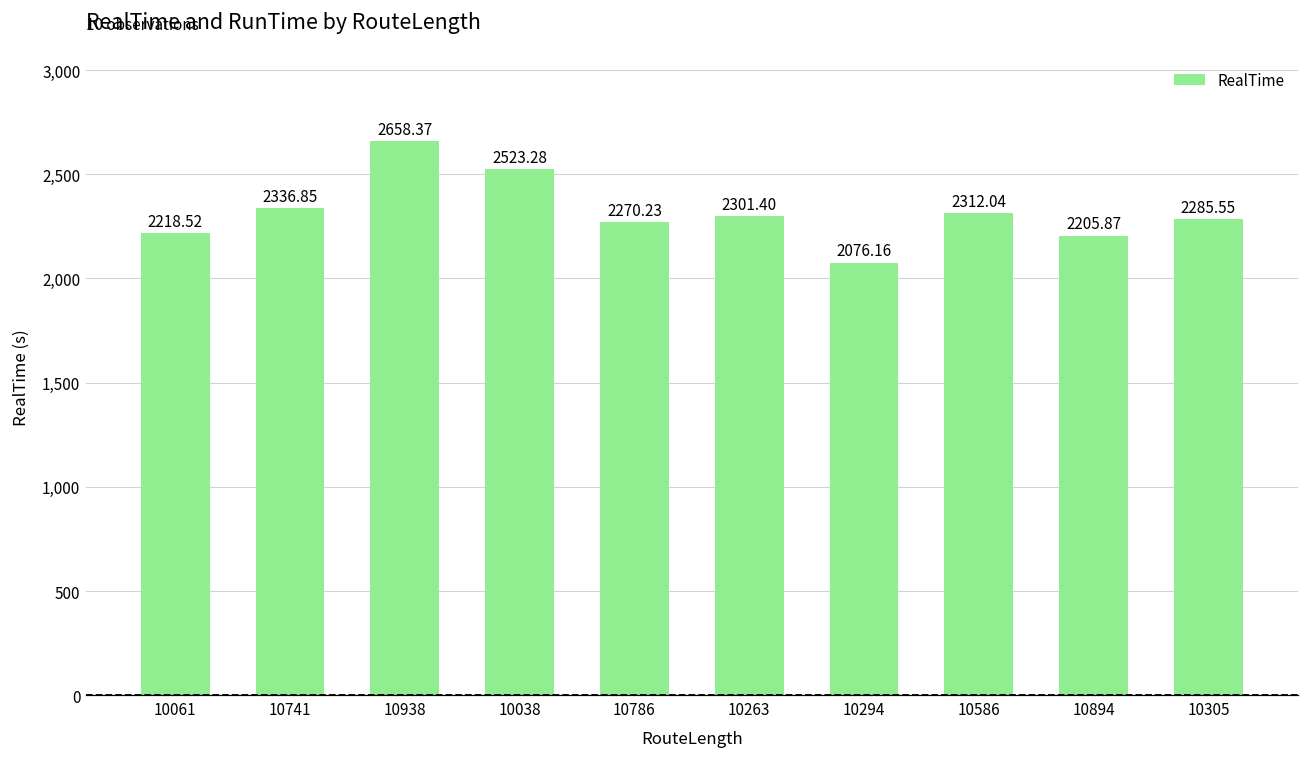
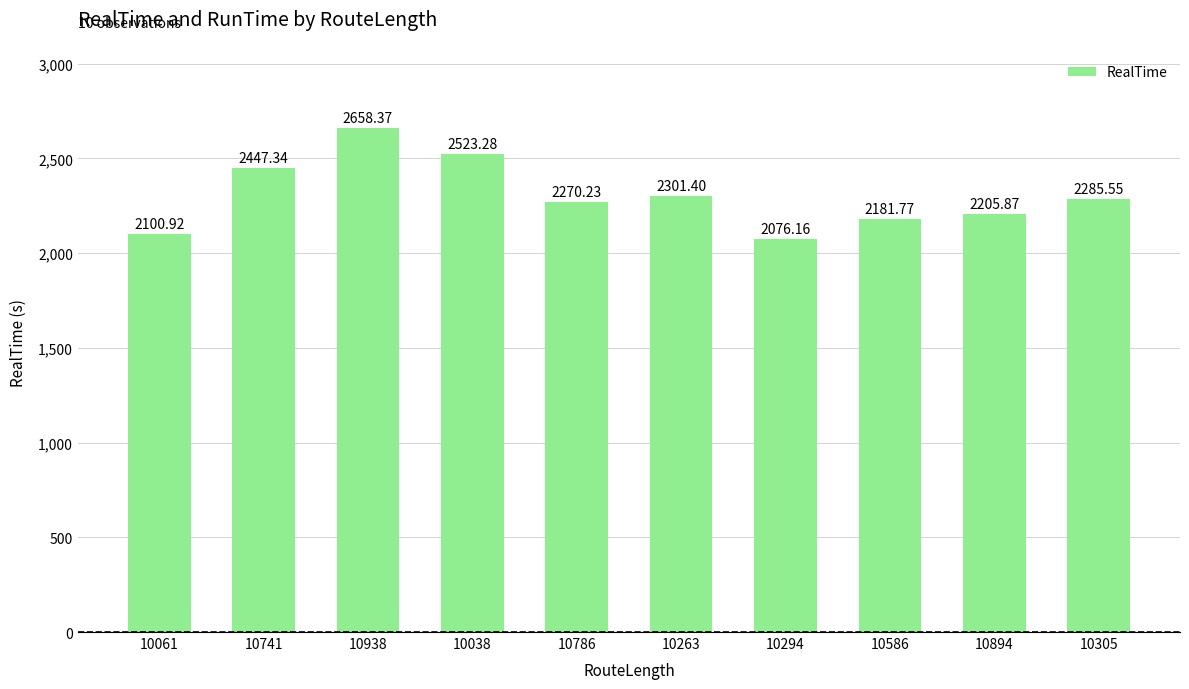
10061: 2218.52 -> 2100.92
10741: 2336.85 -> 2447.34
10586: 2312.04 -> 2181.77
